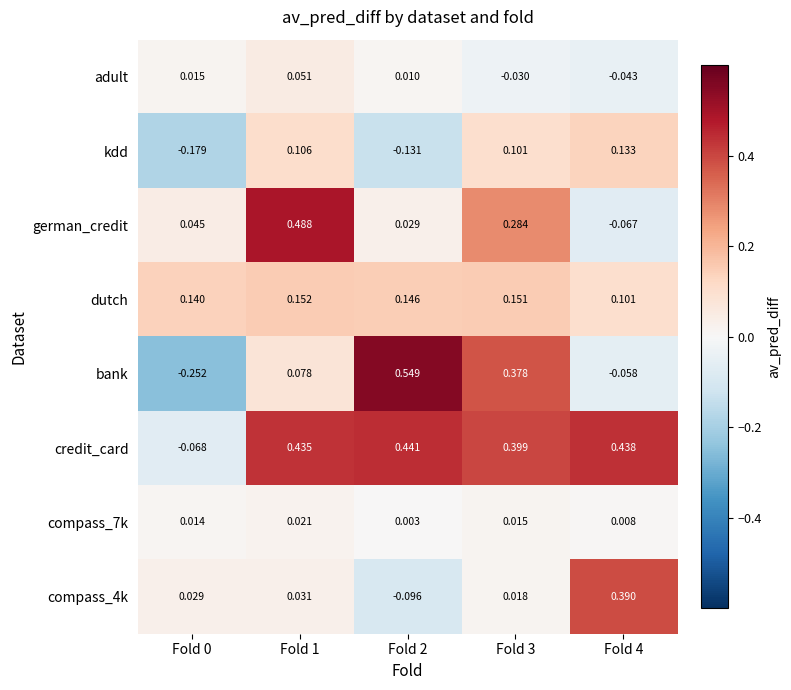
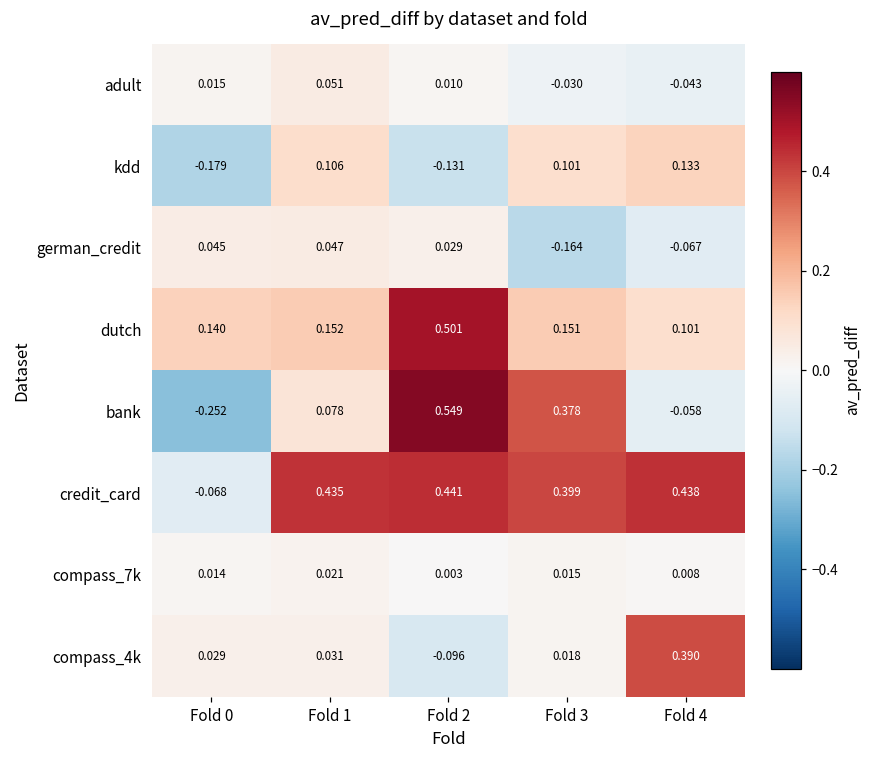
german_credit, Fold 1: 0.488 -> 0.047
german_credit, Fold 3: 0.284 -> -0.164
dutch, Fold 2: 0.146 -> 0.501
